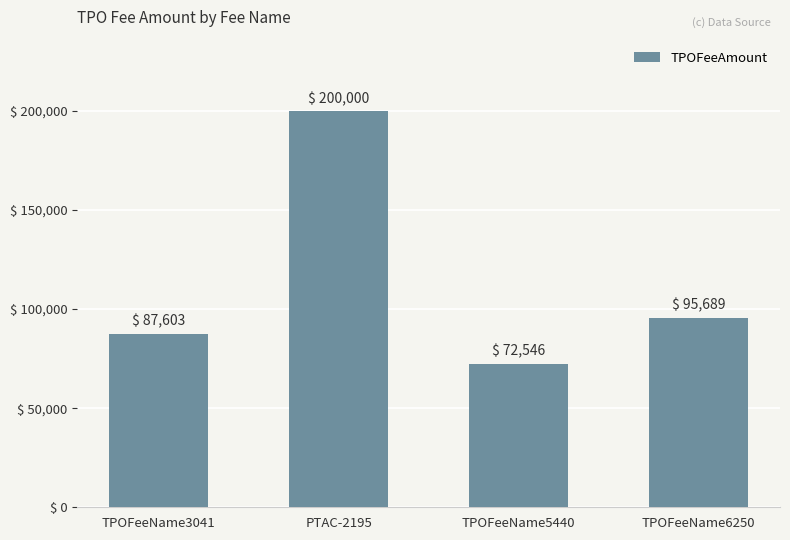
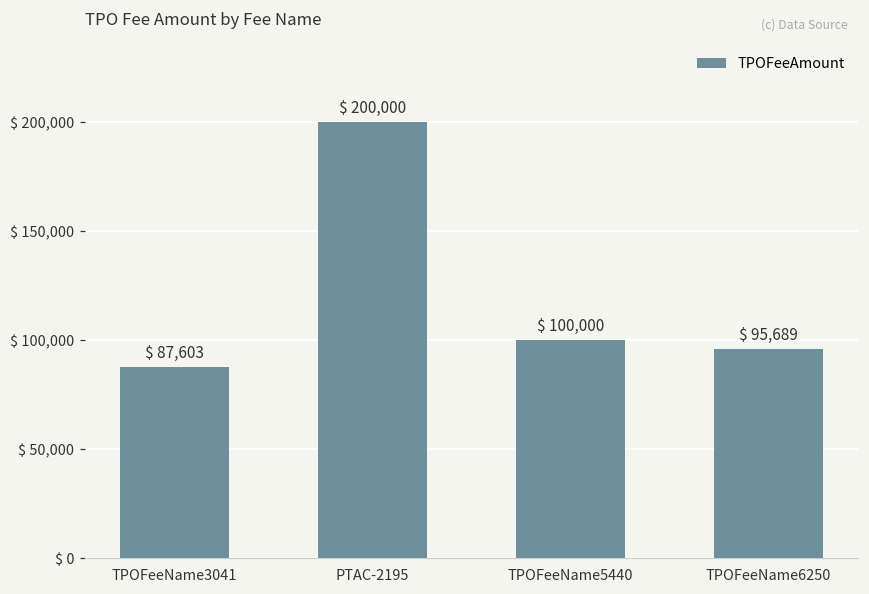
TPOFeeName5440: 72,546 -> 100,000
